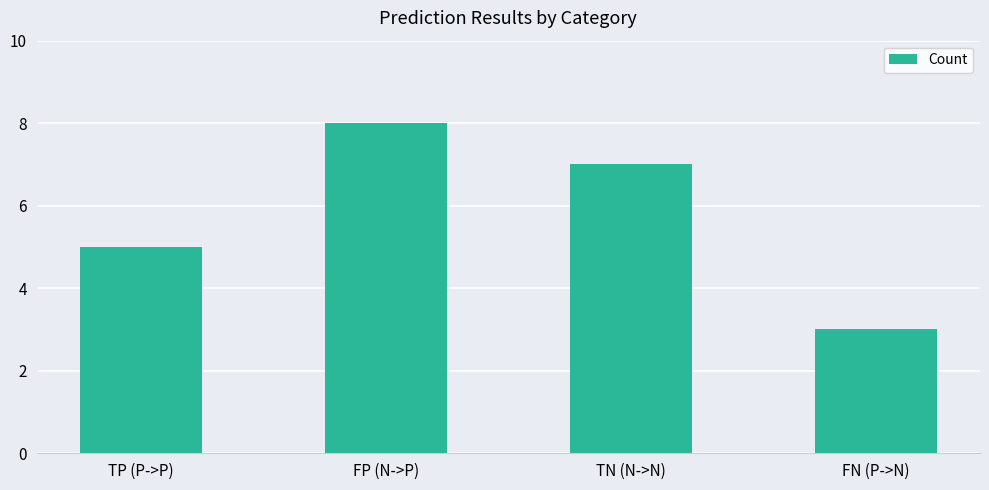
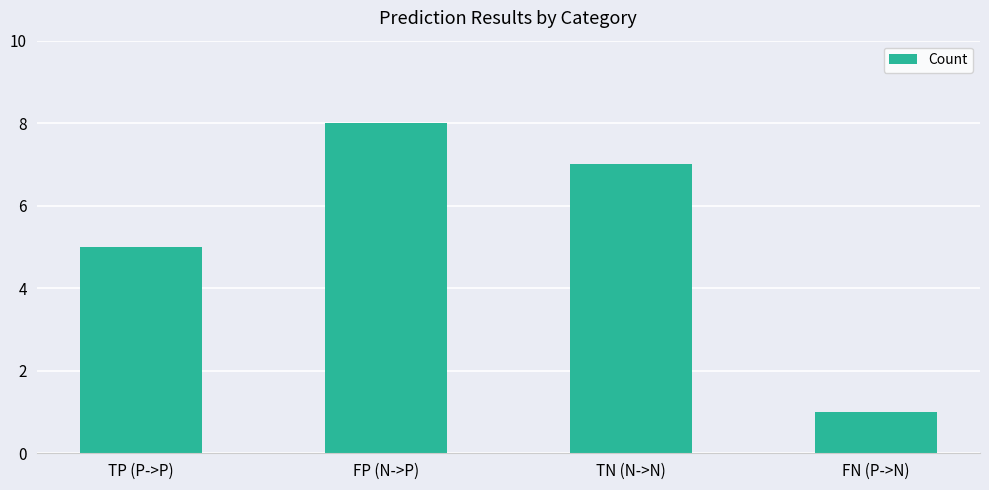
FN (P->N): 3 -> 1
